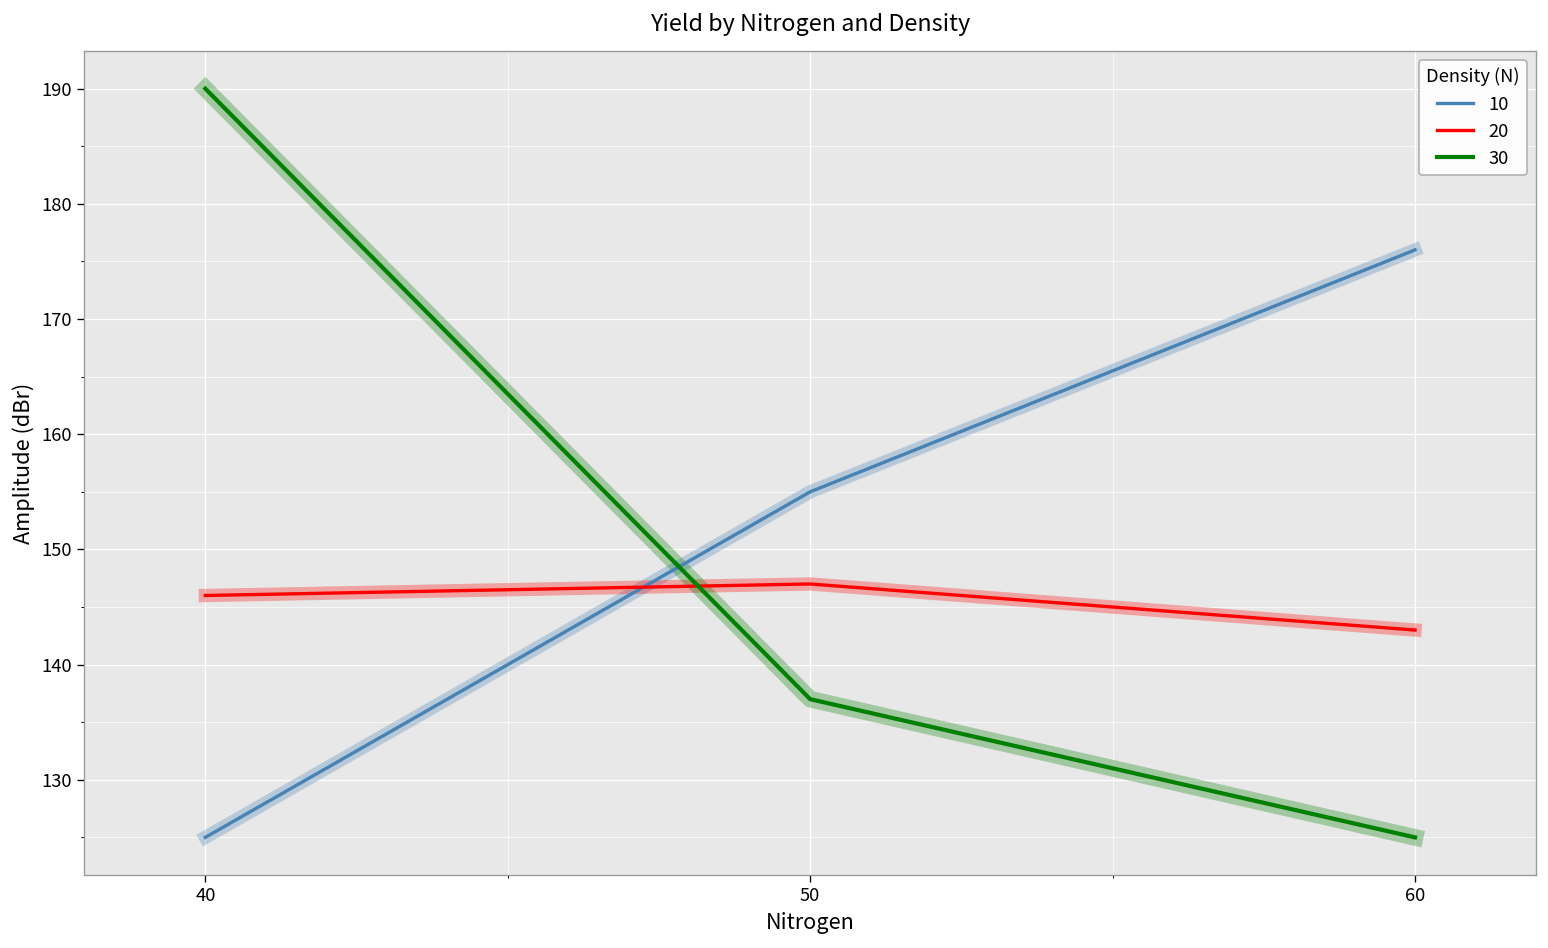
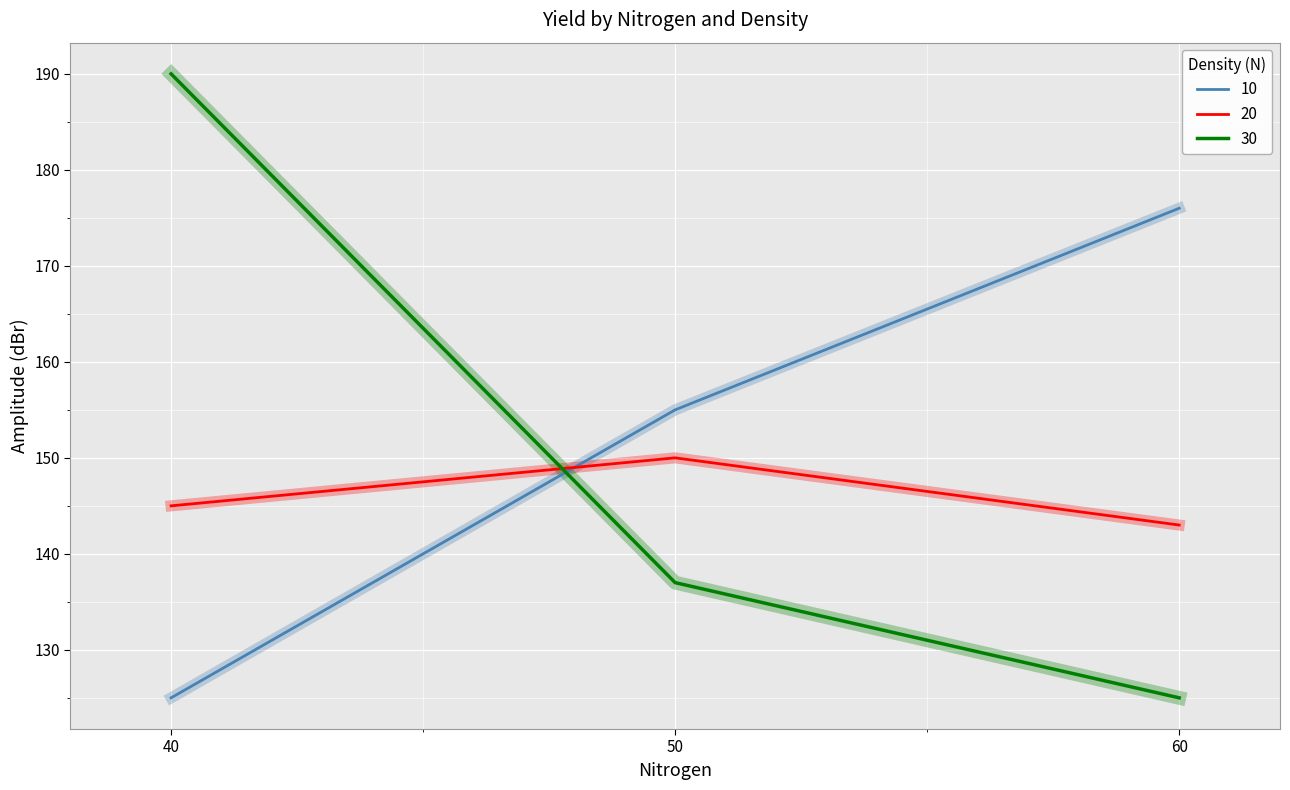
20, 40: 146 -> 145
20, 50: 147 -> 150
